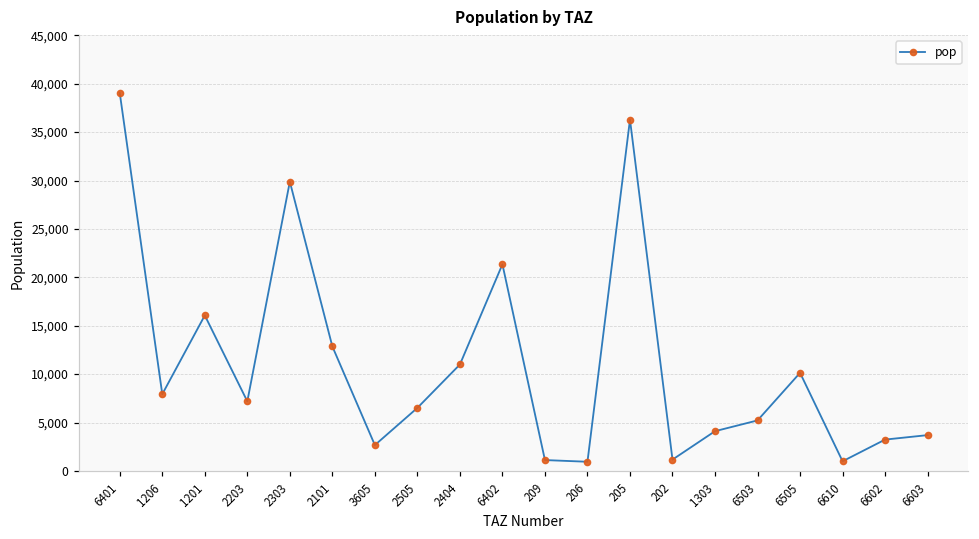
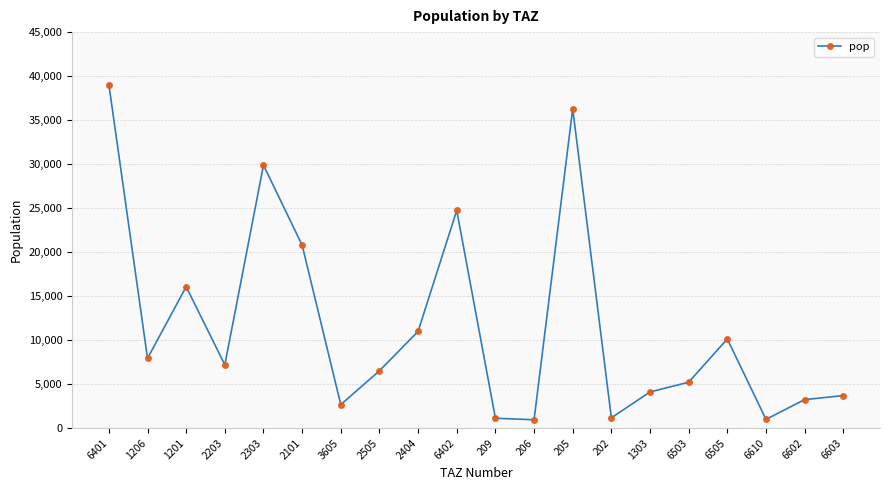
2101: 13,000 -> 21,000
6402: 21,000 -> 25,000
